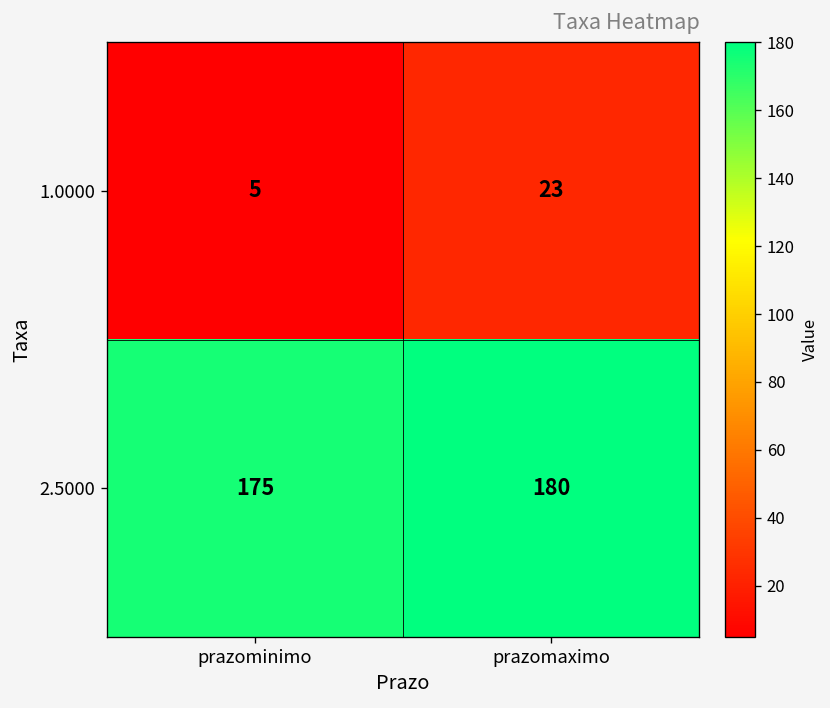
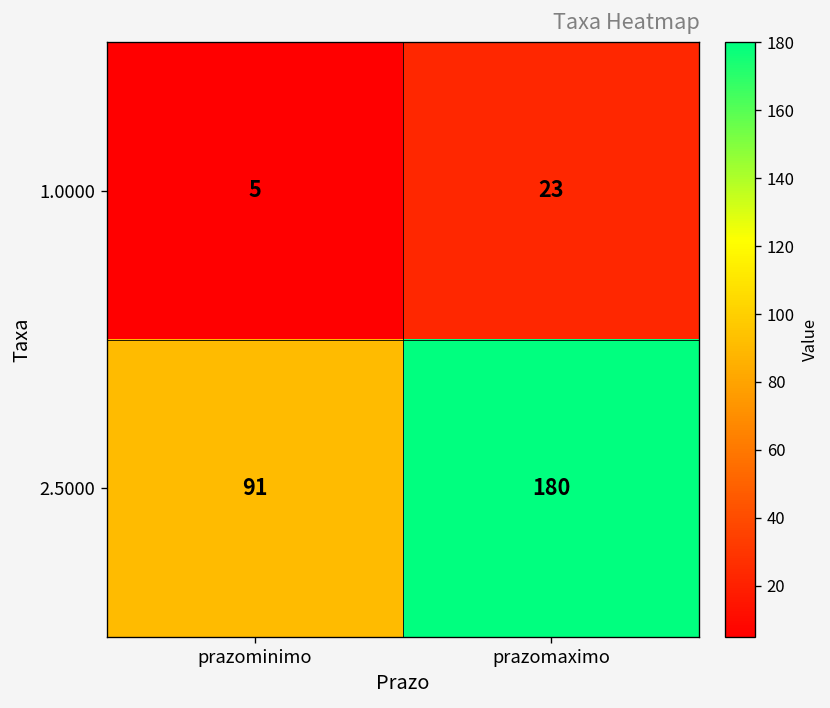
2.5000, prazominimo: 175 -> 91
